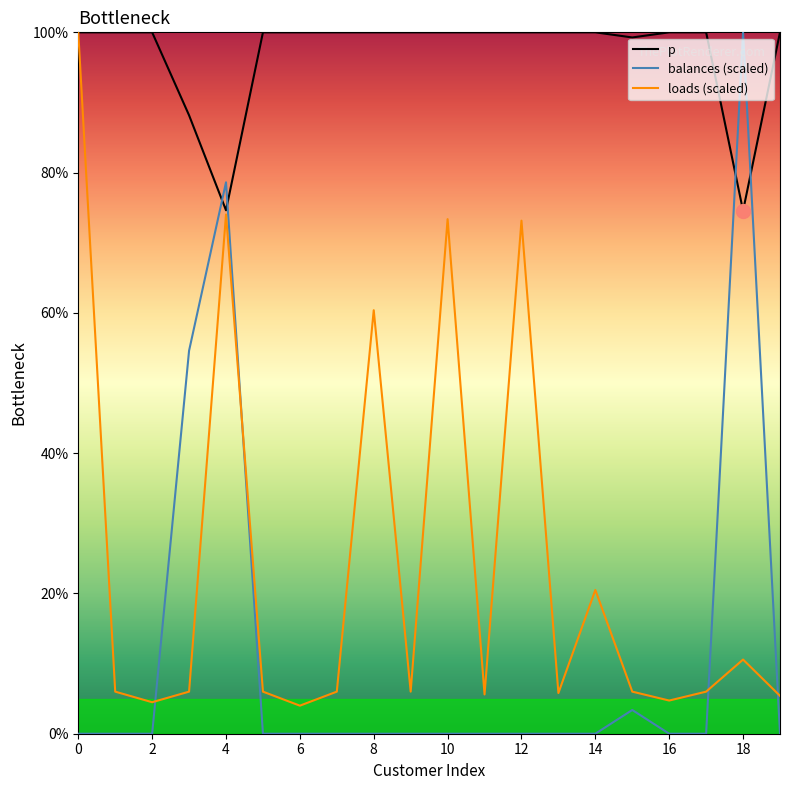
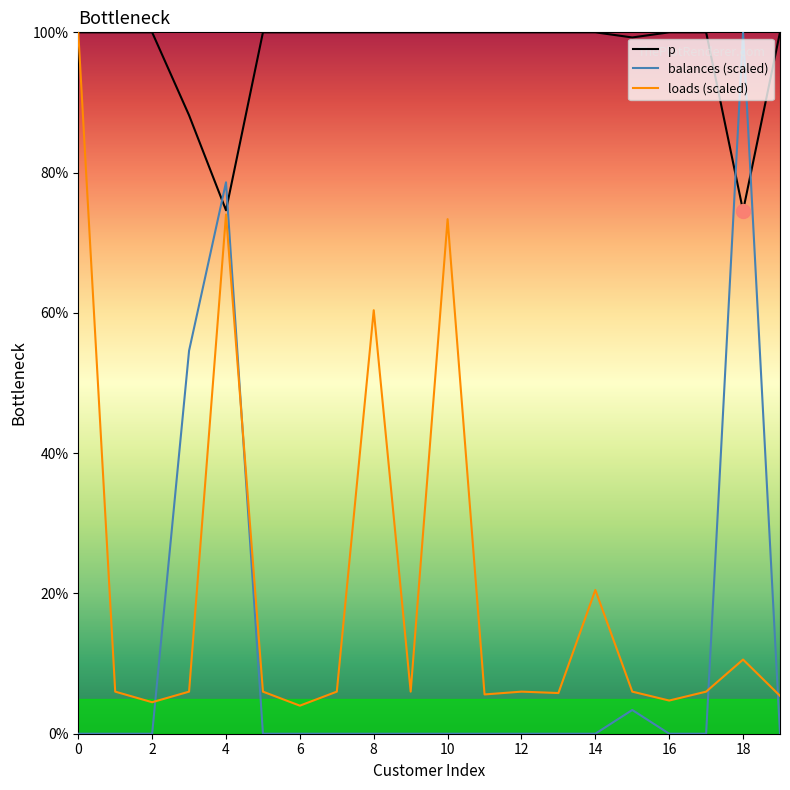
loads (scaled), 12: 73% -> 6%
